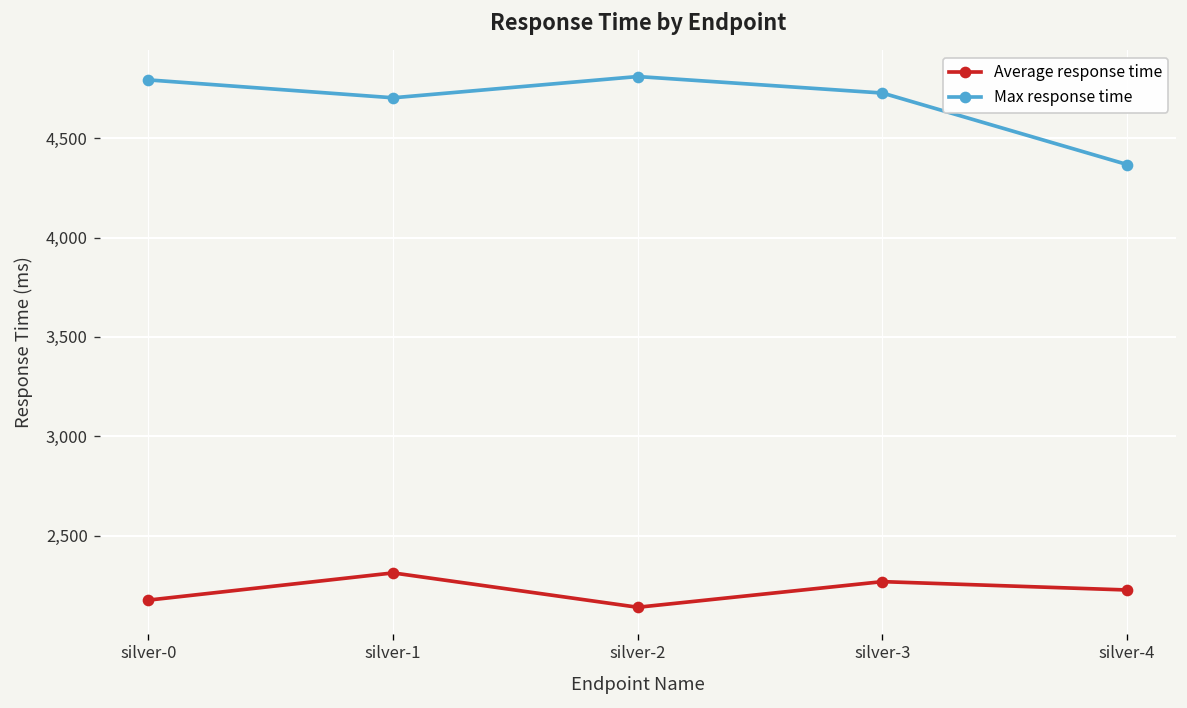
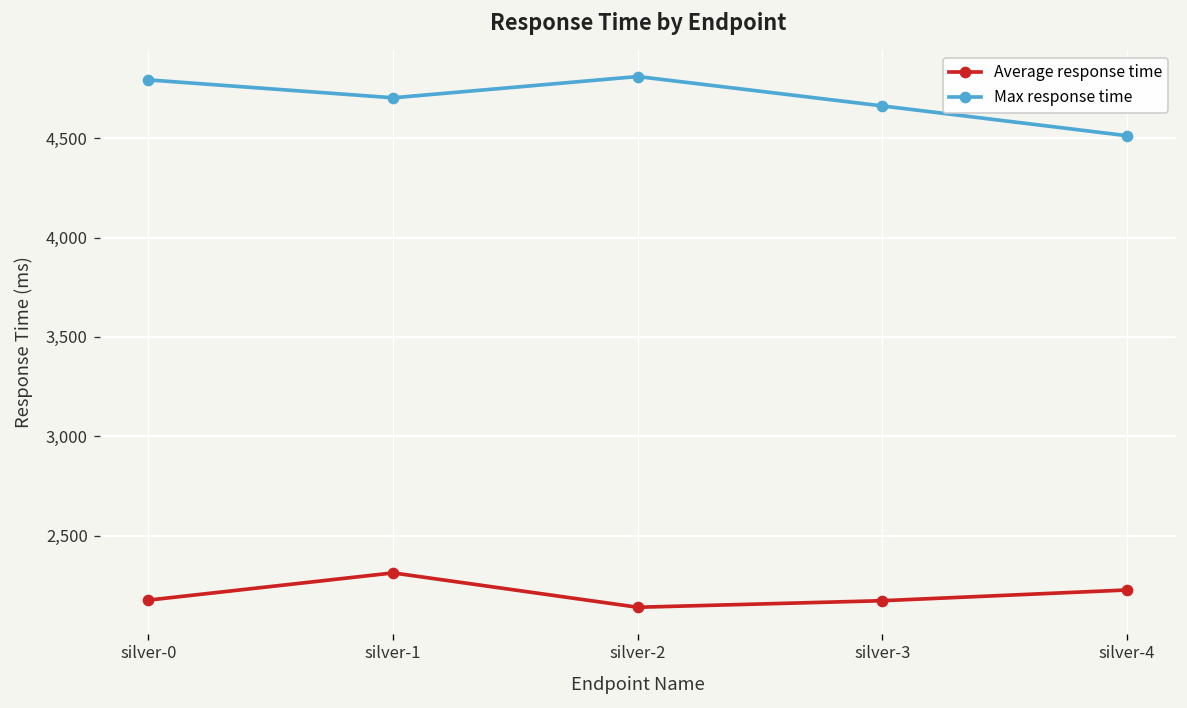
Average response time, silver-3: 2,270 -> 2,170
Max response time, silver-3: 4,730 -> 4,660
Max response time, silver-4: 4,370 -> 4,510
